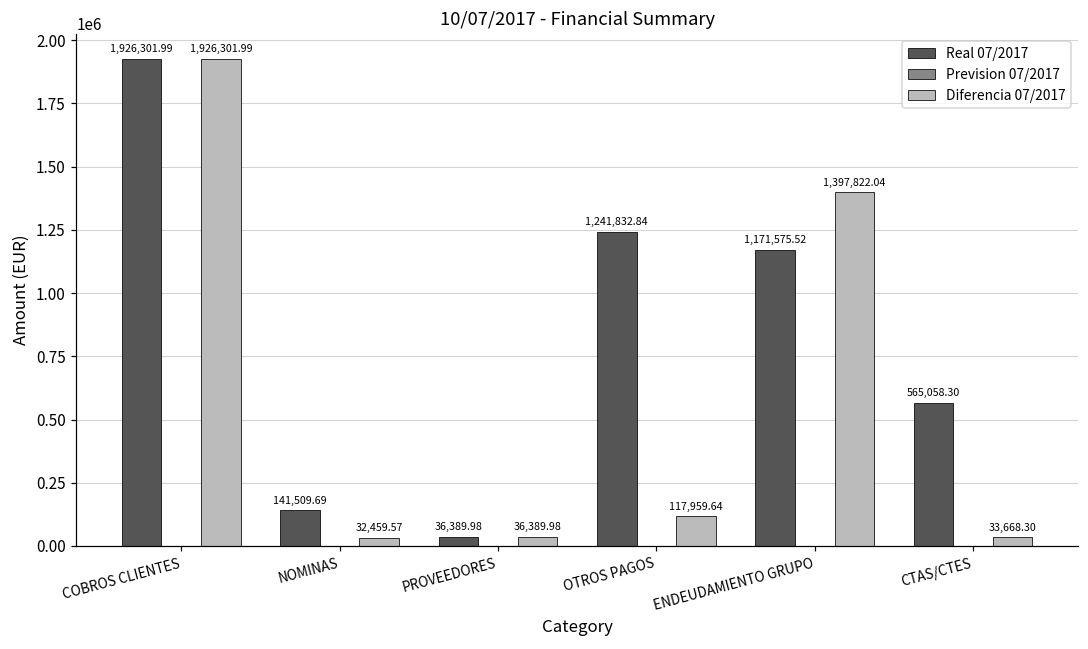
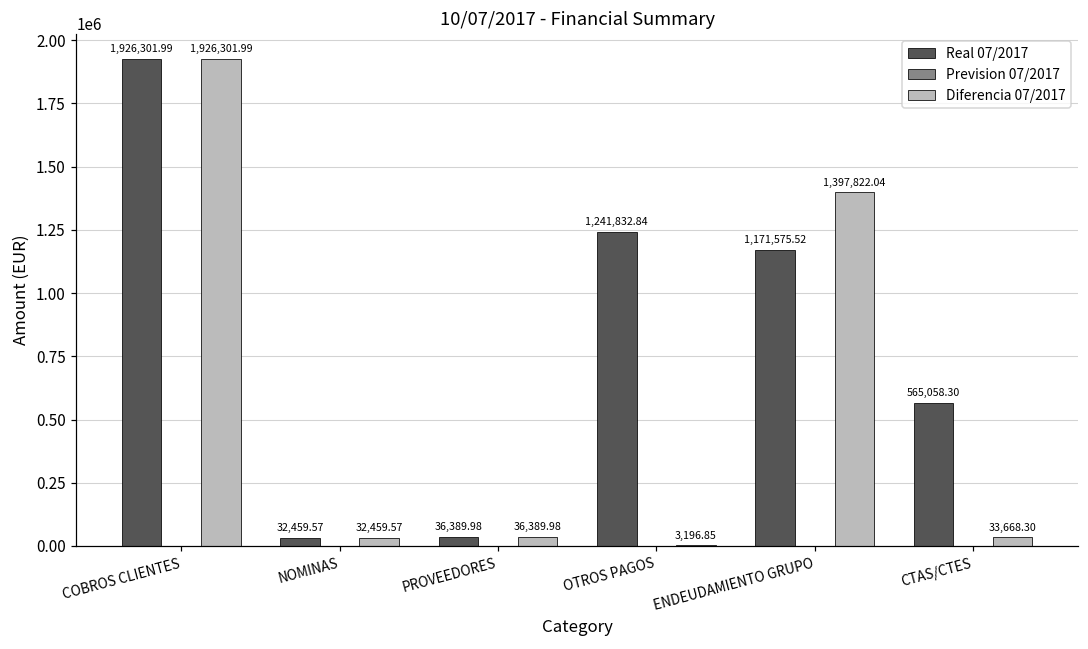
Real 07/2017, NOMINAS: 141,509.69 -> 32,459.57
Diferencia 07/2017, OTROS PAGOS: 117,959.64 -> 3,196.85
